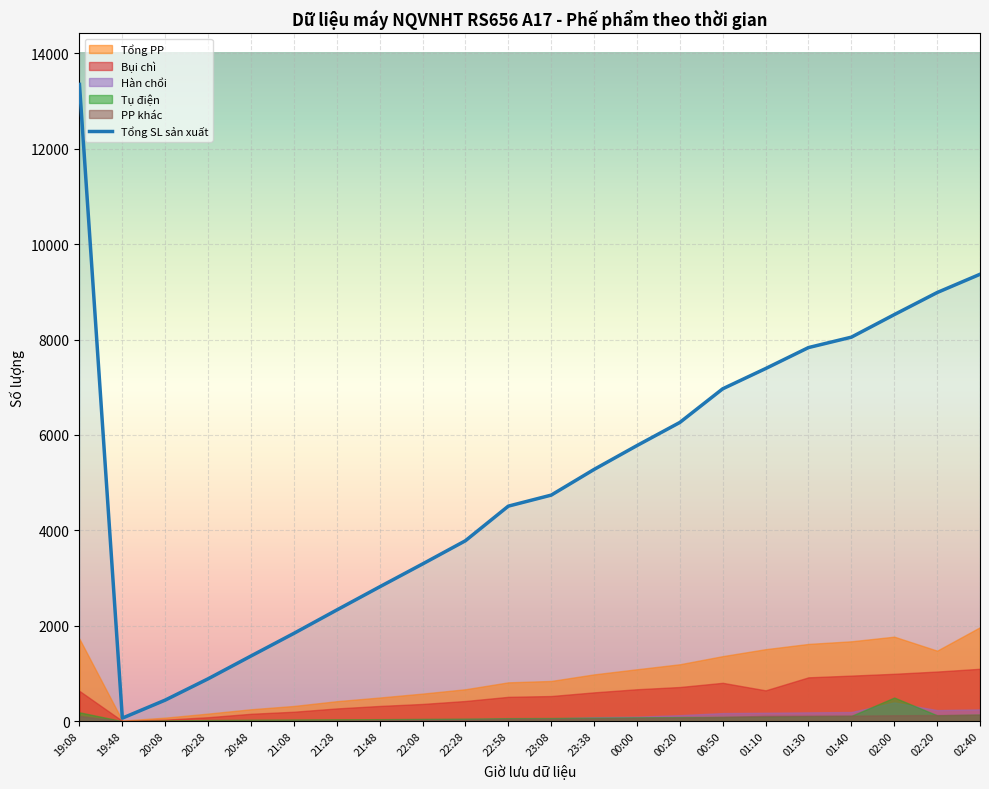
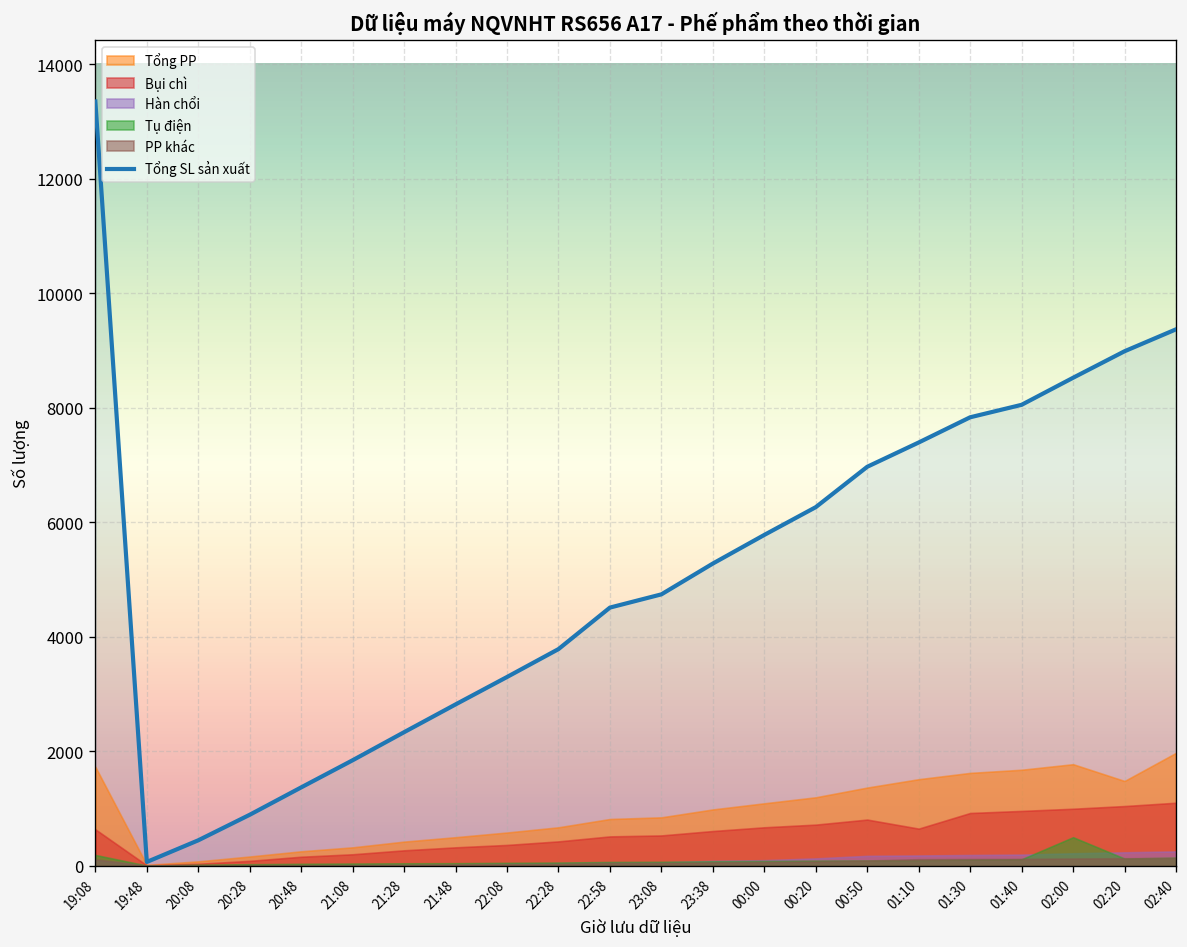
Hàn chổi, 02:00: 400 -> 200
